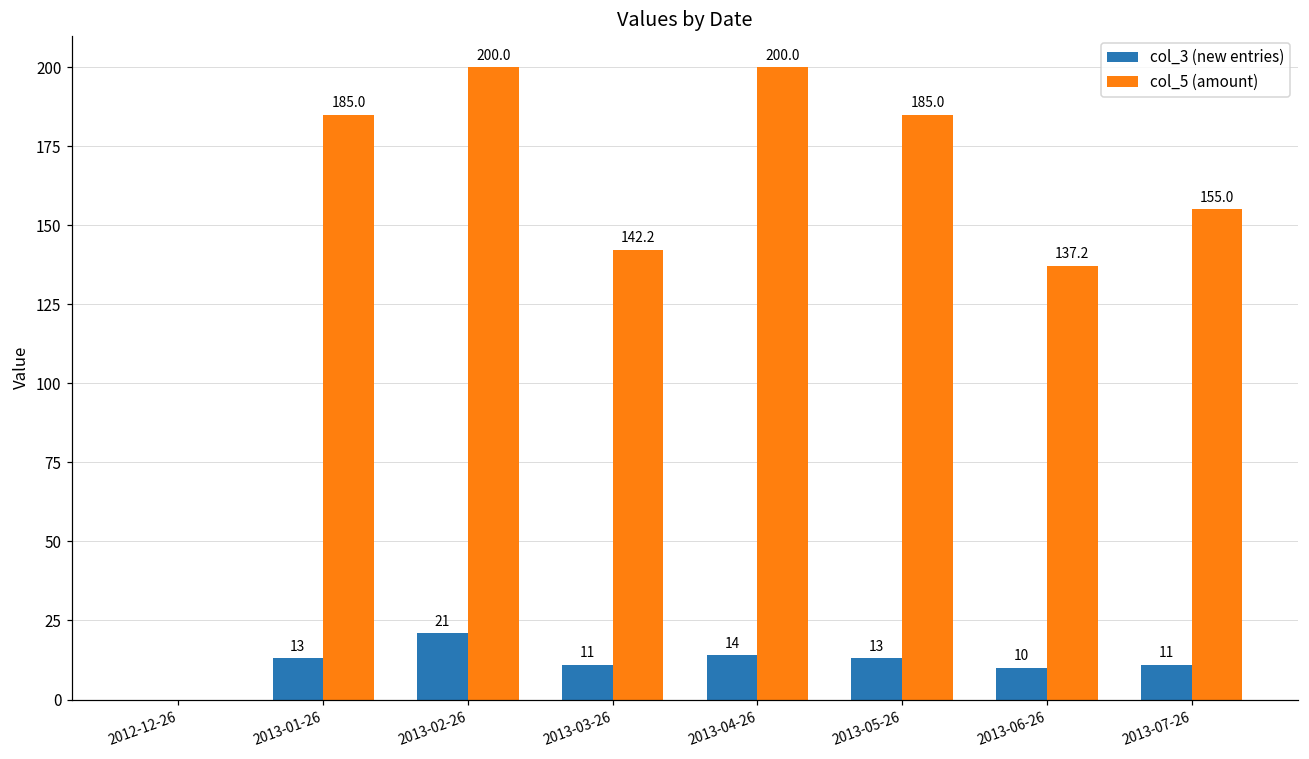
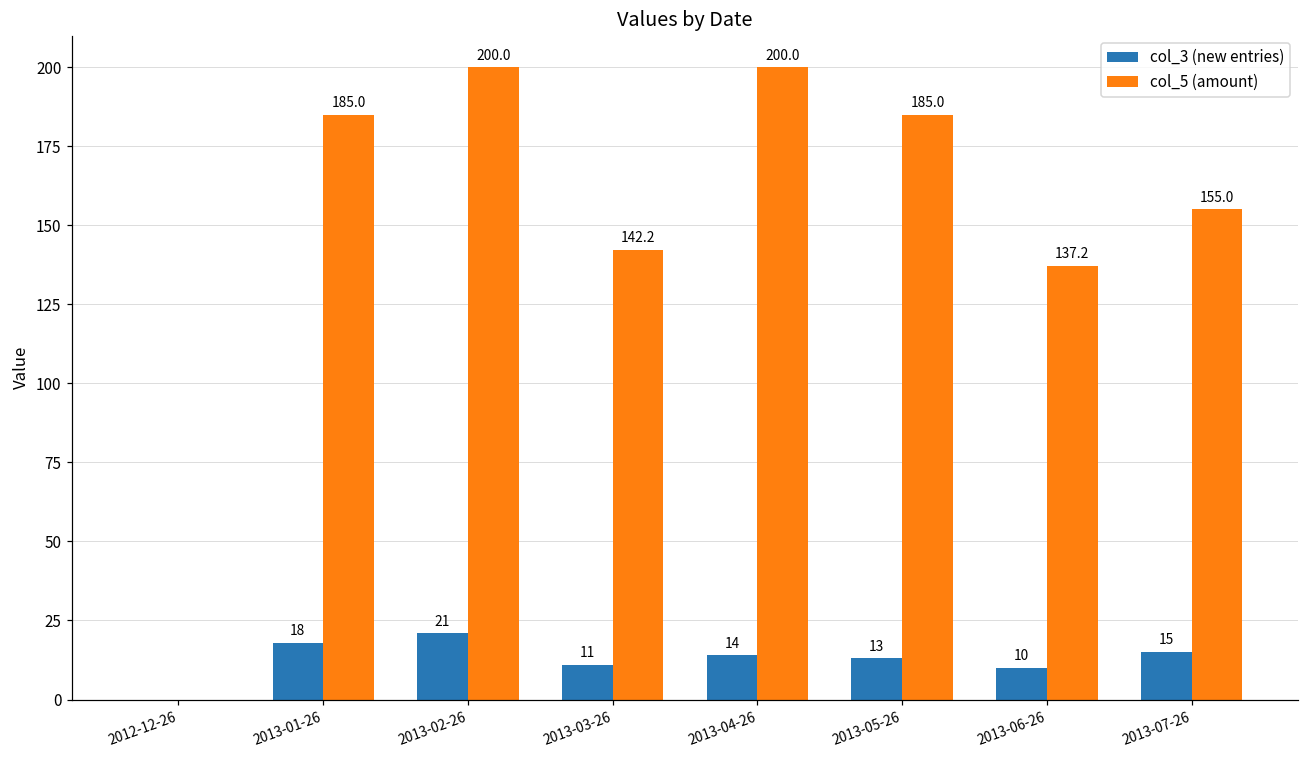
col_3 (new entries), 2013-01-26: 13 -> 18
col_3 (new entries), 2013-07-26: 11 -> 15
